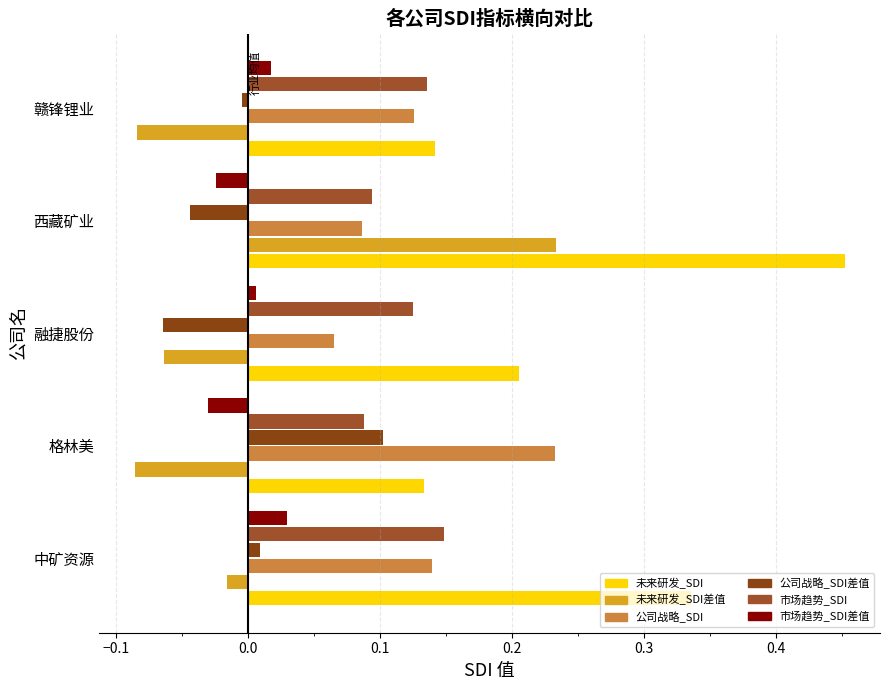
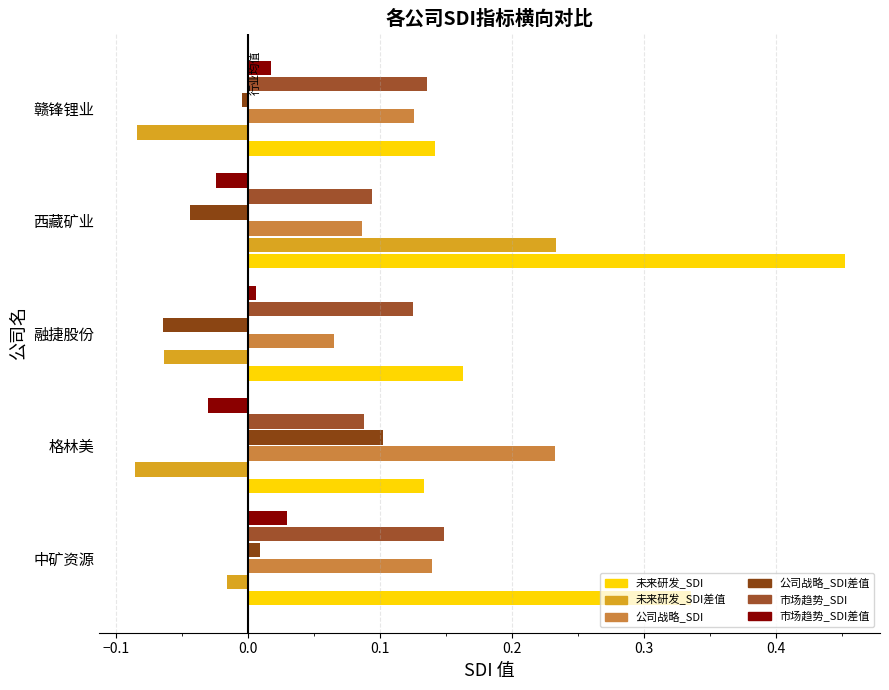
未来研发_SDI, 融捷股份: 0.206 -> 0.163
